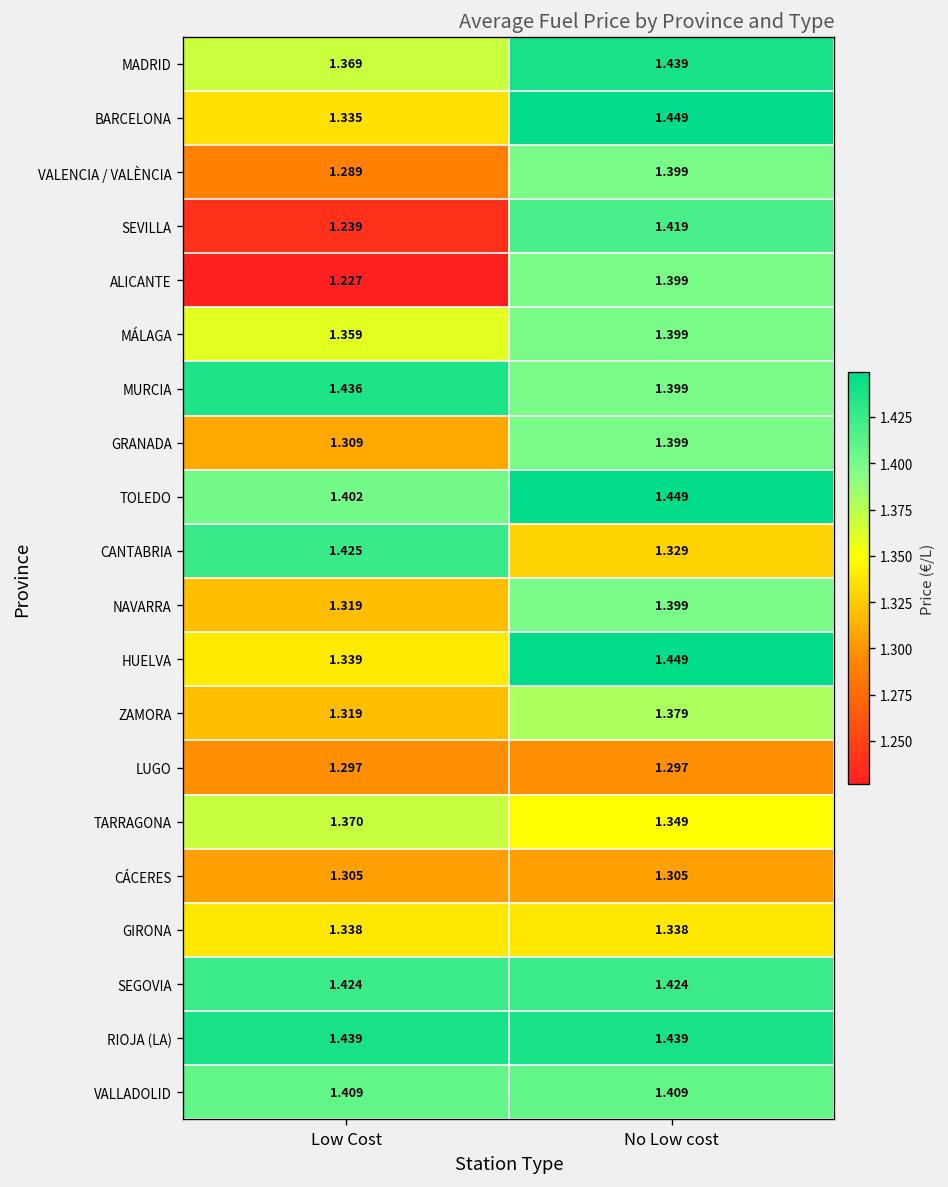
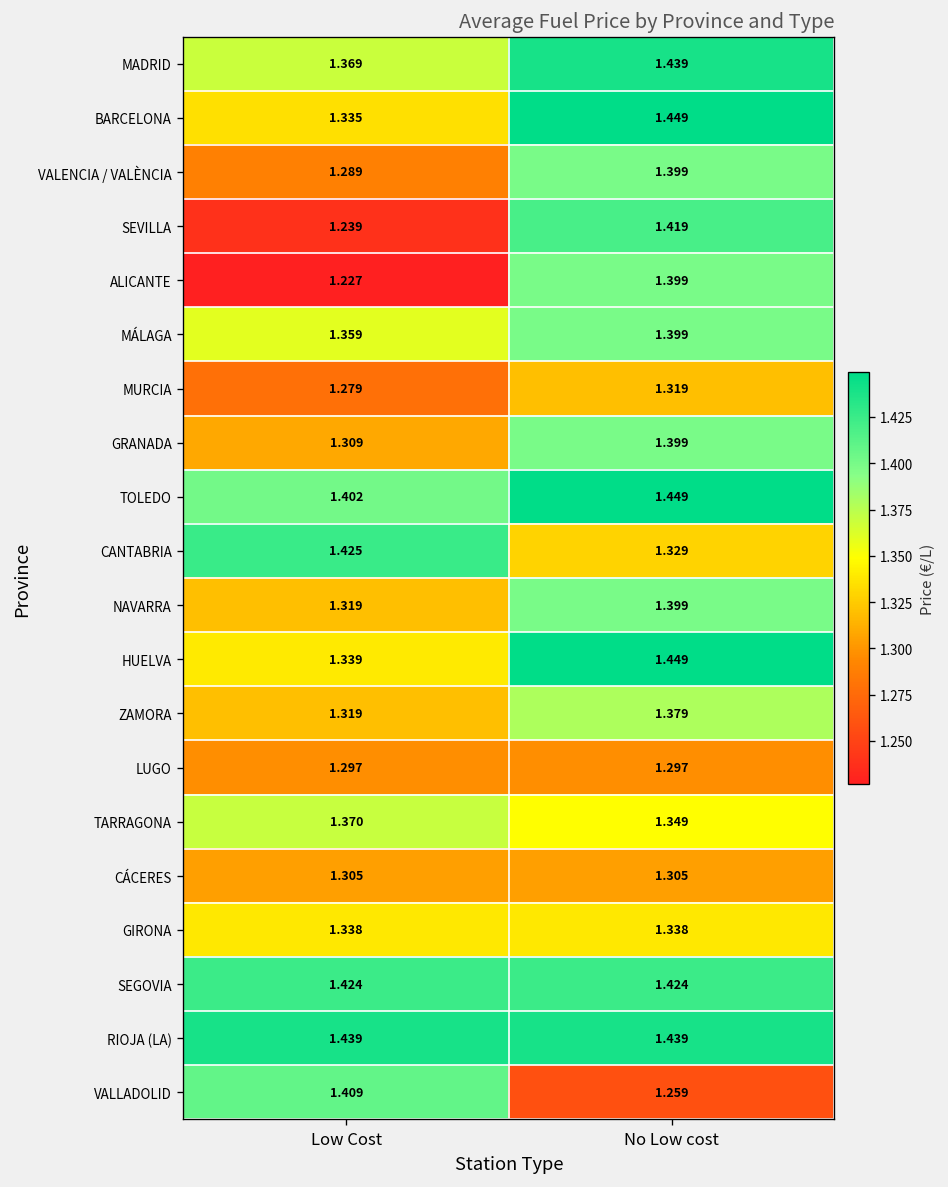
MURCIA, Low Cost: 1.436 -> 1.279
MURCIA, No Low cost: 1.399 -> 1.319
VALLADOLID, No Low cost: 1.409 -> 1.259
